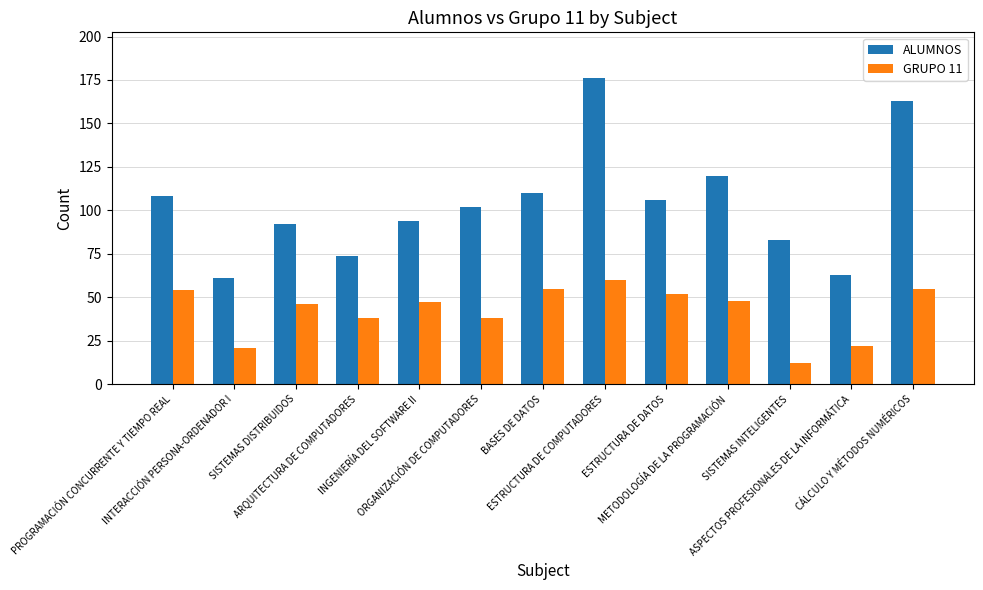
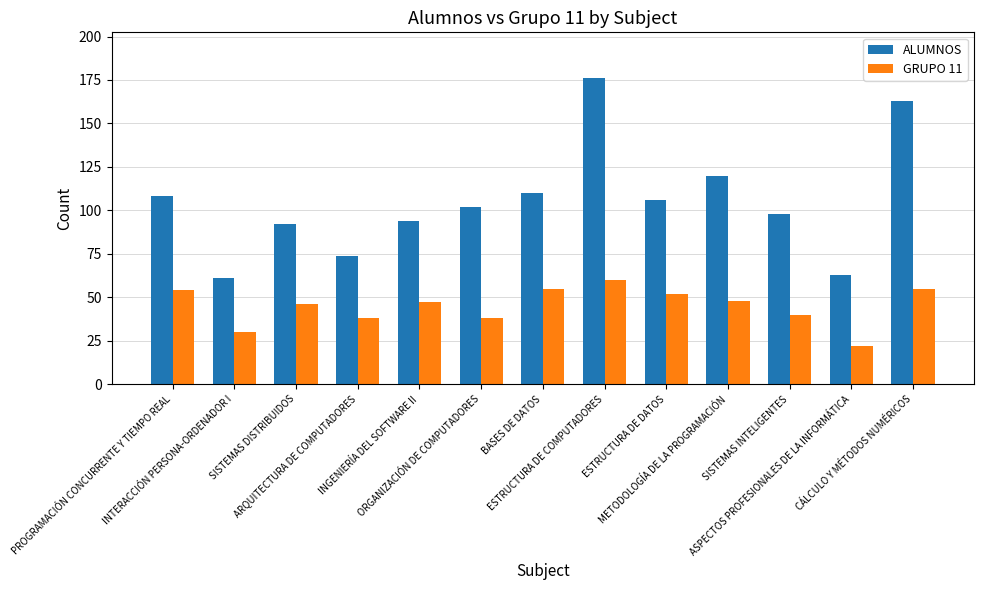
GRUPO 11, INTERACCIÓN PERSONA-ORDENADOR I: 21 -> 30
ALUMNOS, SISTEMAS INTELIGENTES: 83 -> 98
GRUPO 11, SISTEMAS INTELIGENTES: 12 -> 40
